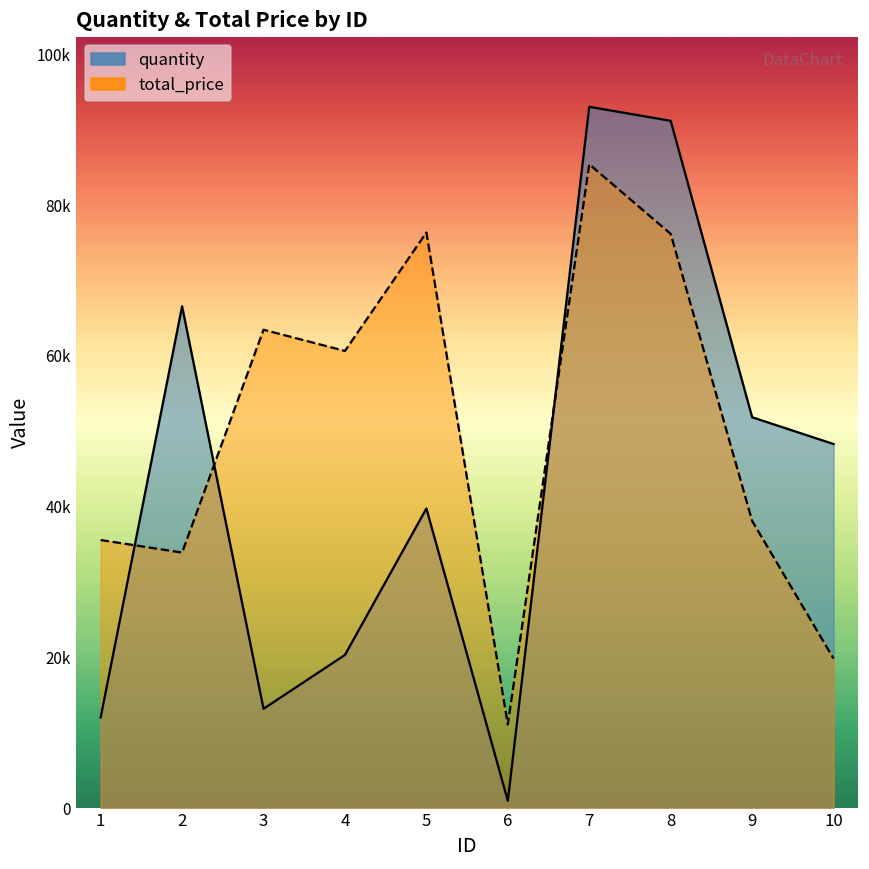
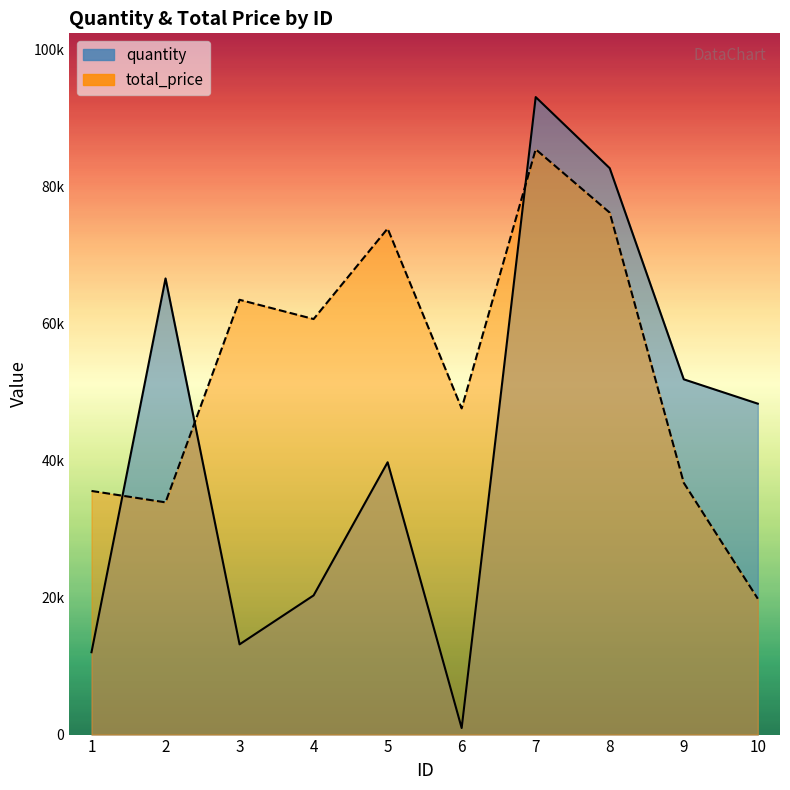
total_price, 5: 76000 -> 74000
total_price, 6: 11000 -> 48000
quantity, 8: 91000 -> 83000
total_price, 9: 38000 -> 37000
